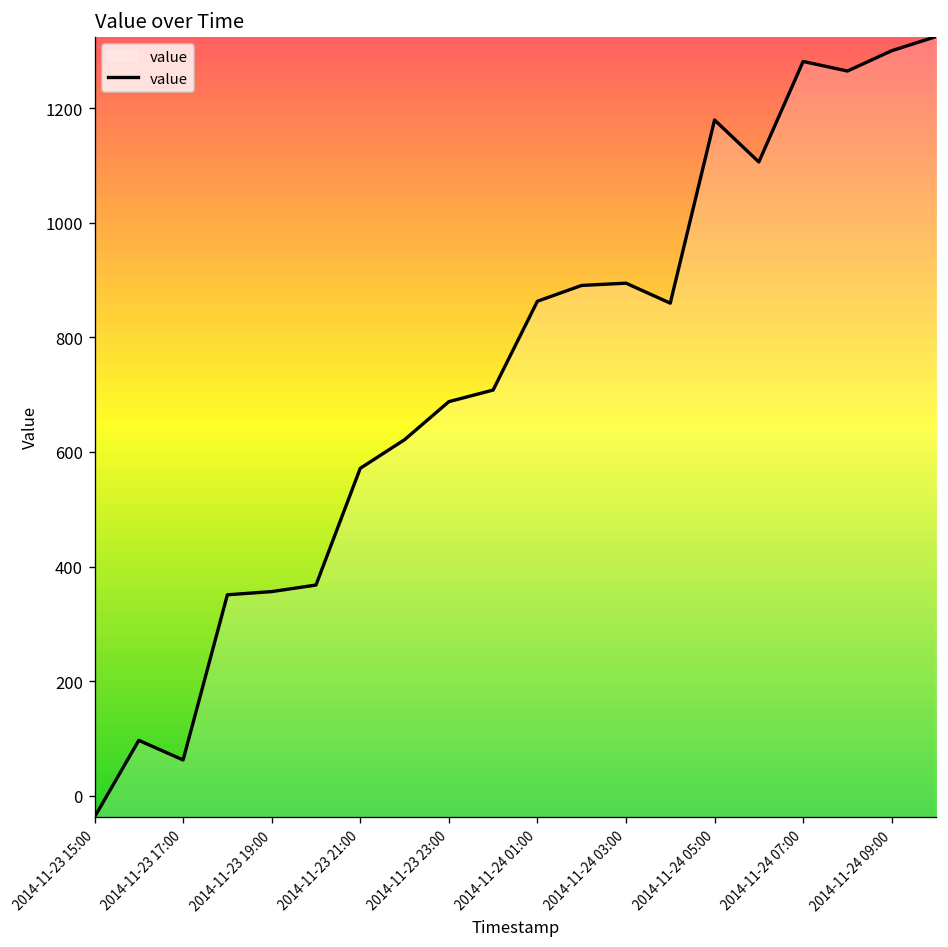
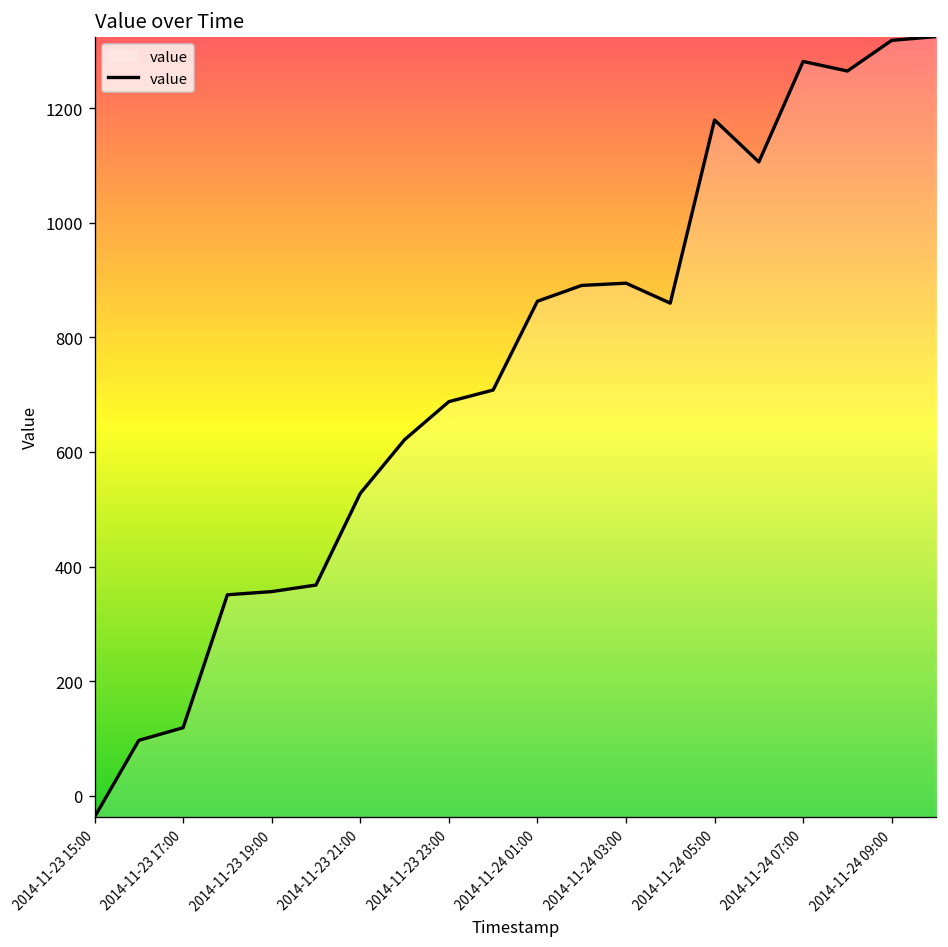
2014-11-23 17:00: 60 -> 120
2014-11-23 21:00: 570 -> 530
2014-11-24 09:00: 1300 -> 1320
